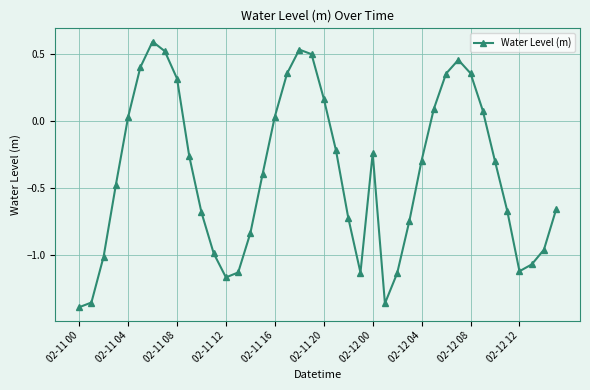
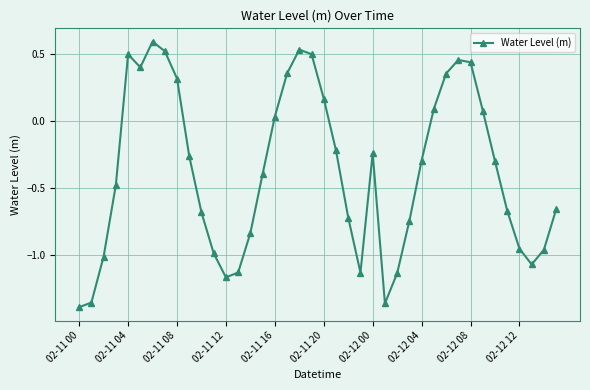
02-11 04: 0.03 -> 0.50
02-12 08: 0.36 -> 0.44
02-12 12: -1.12 -> -0.95
